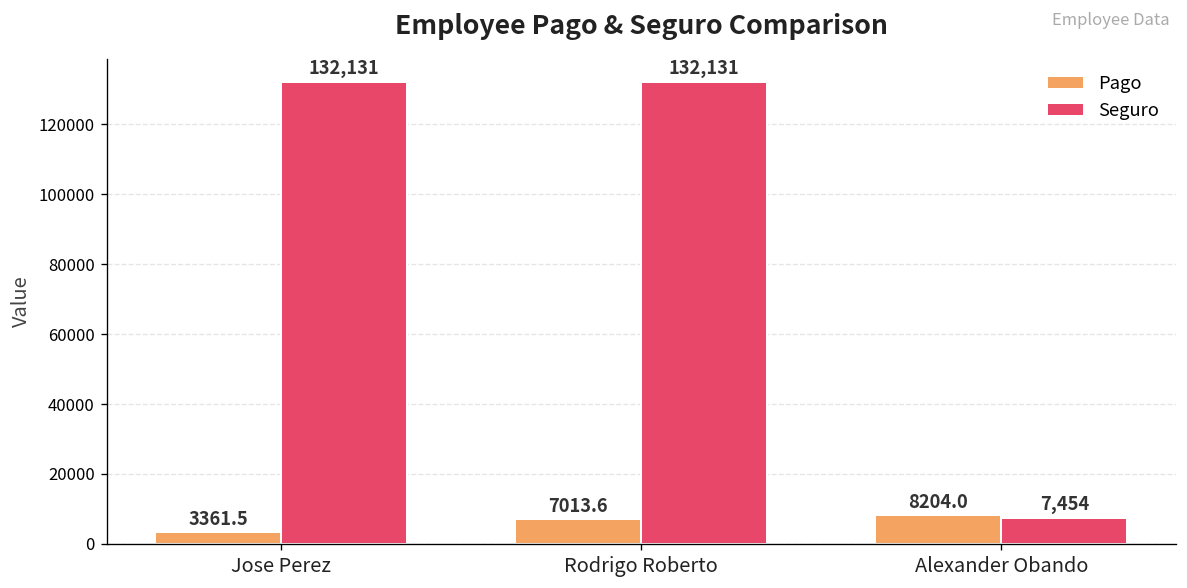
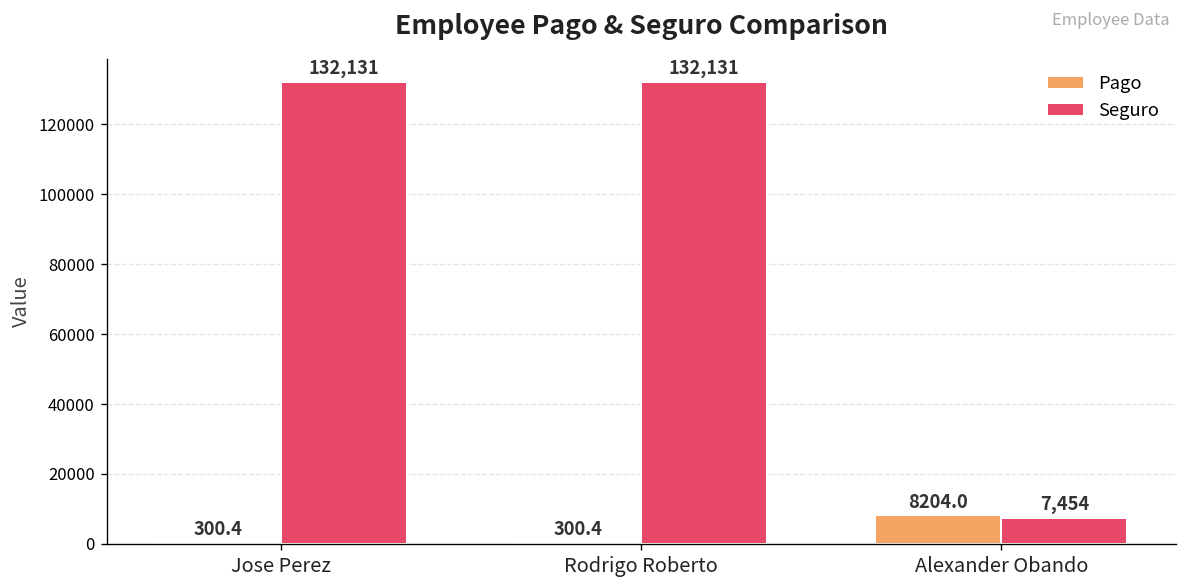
Pago, Jose Perez: 3361.5 -> 300.4
Pago, Rodrigo Roberto: 7013.6 -> 300.4
